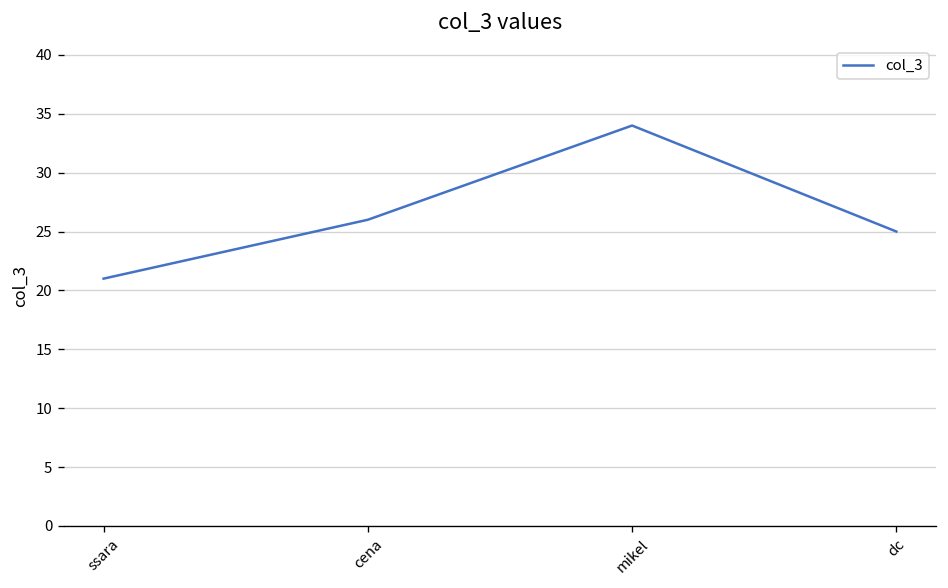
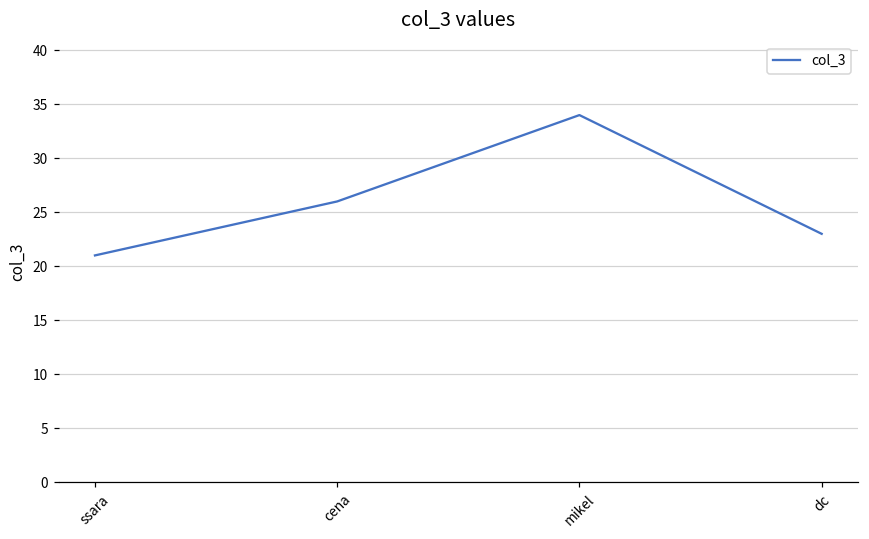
dc: 25 -> 23
